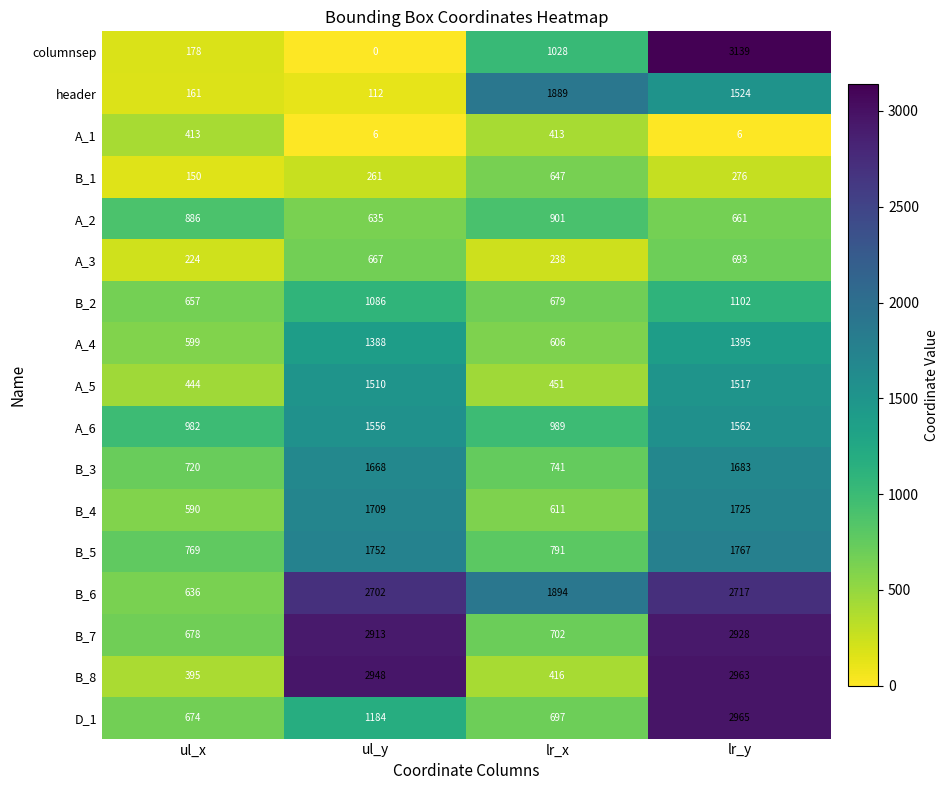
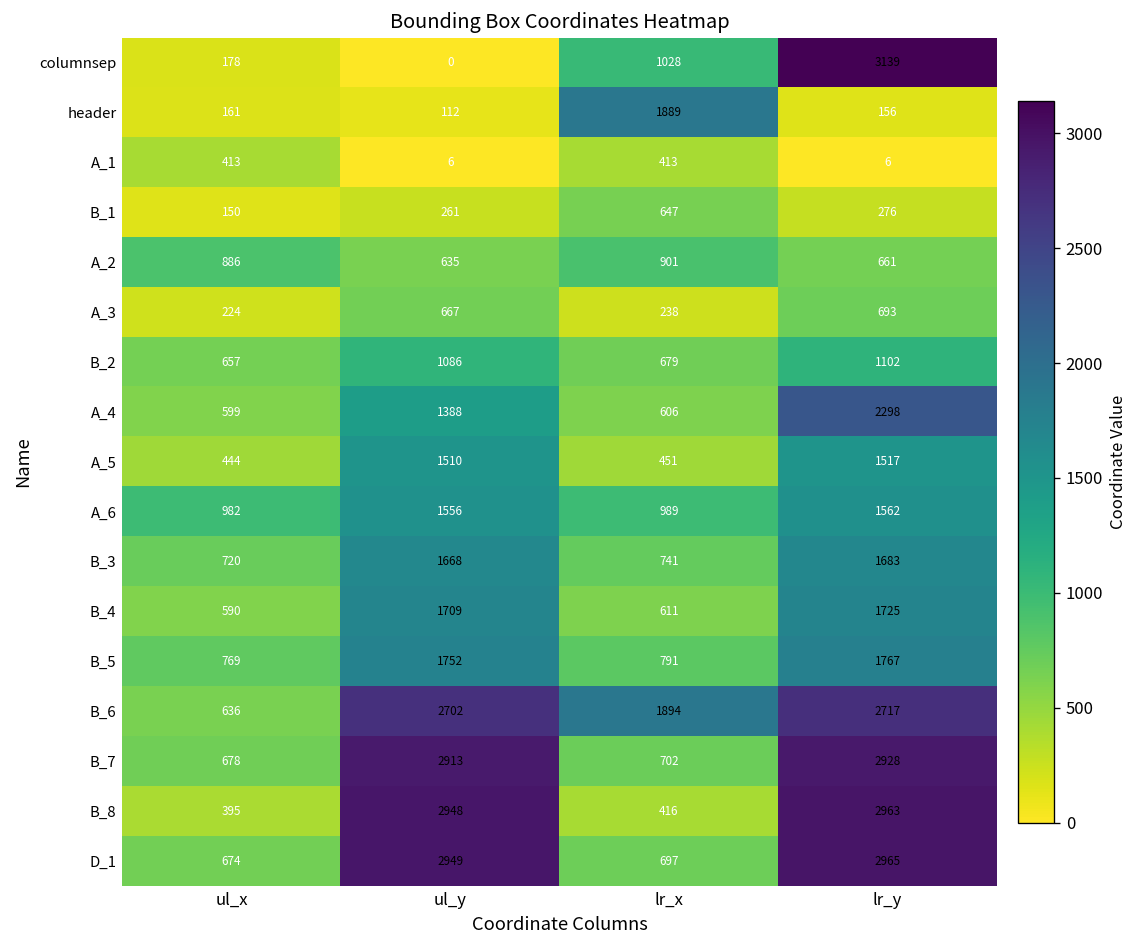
header, lr_y: 1524 -> 156
A_4, lr_y: 1395 -> 2298
D_1, ul_y: 1184 -> 2949
